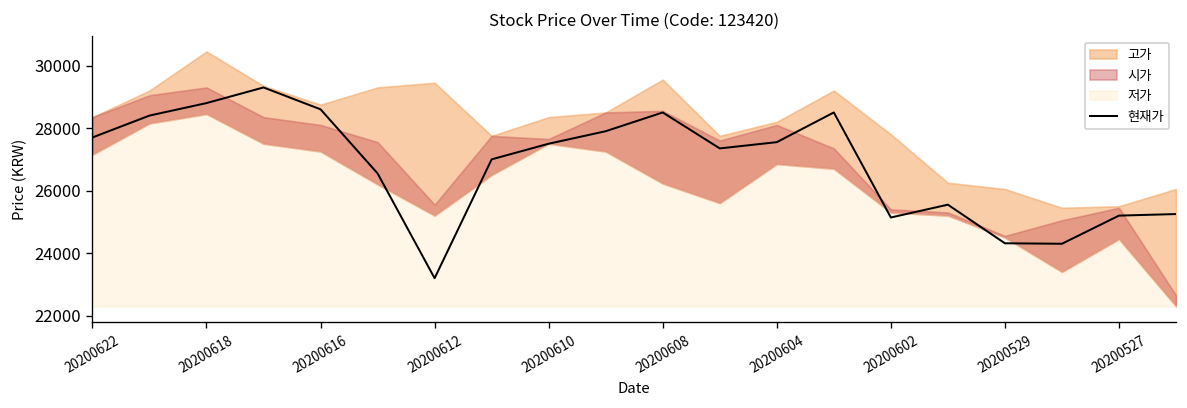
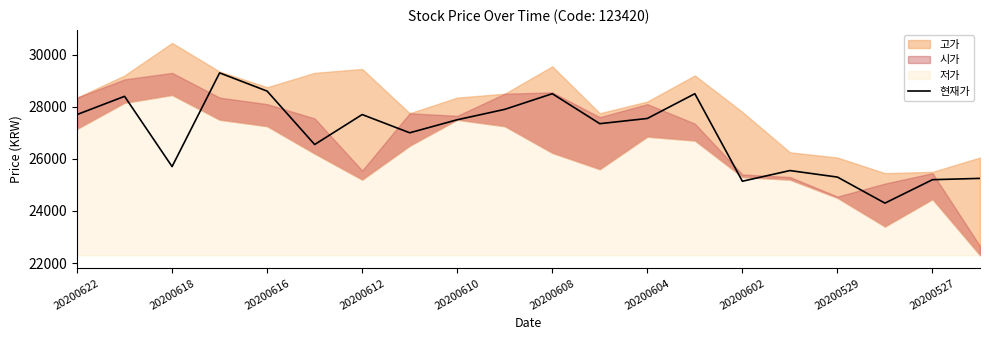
현재가, 20200618: 28800 -> 25700
현재가, 20200612: 23200 -> 27700
현재가, 20200529: 24300 -> 25300
